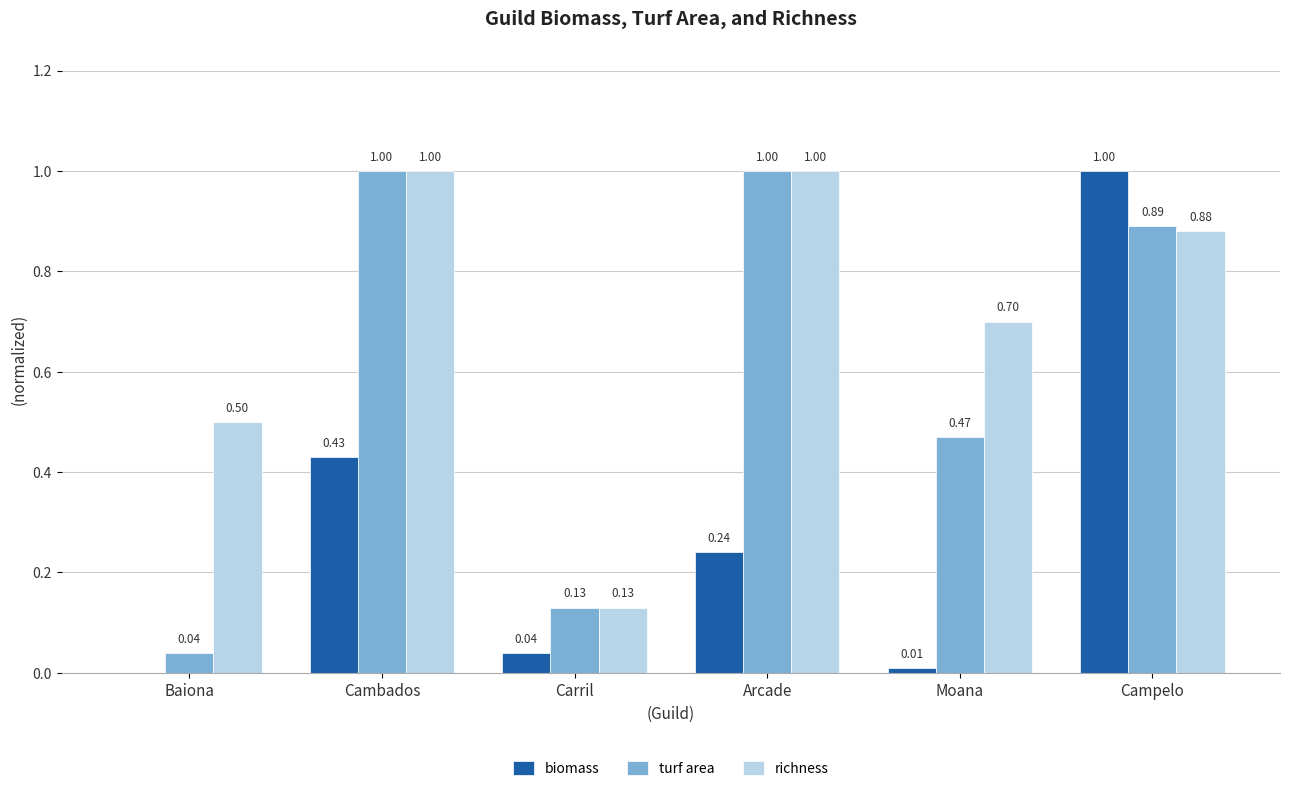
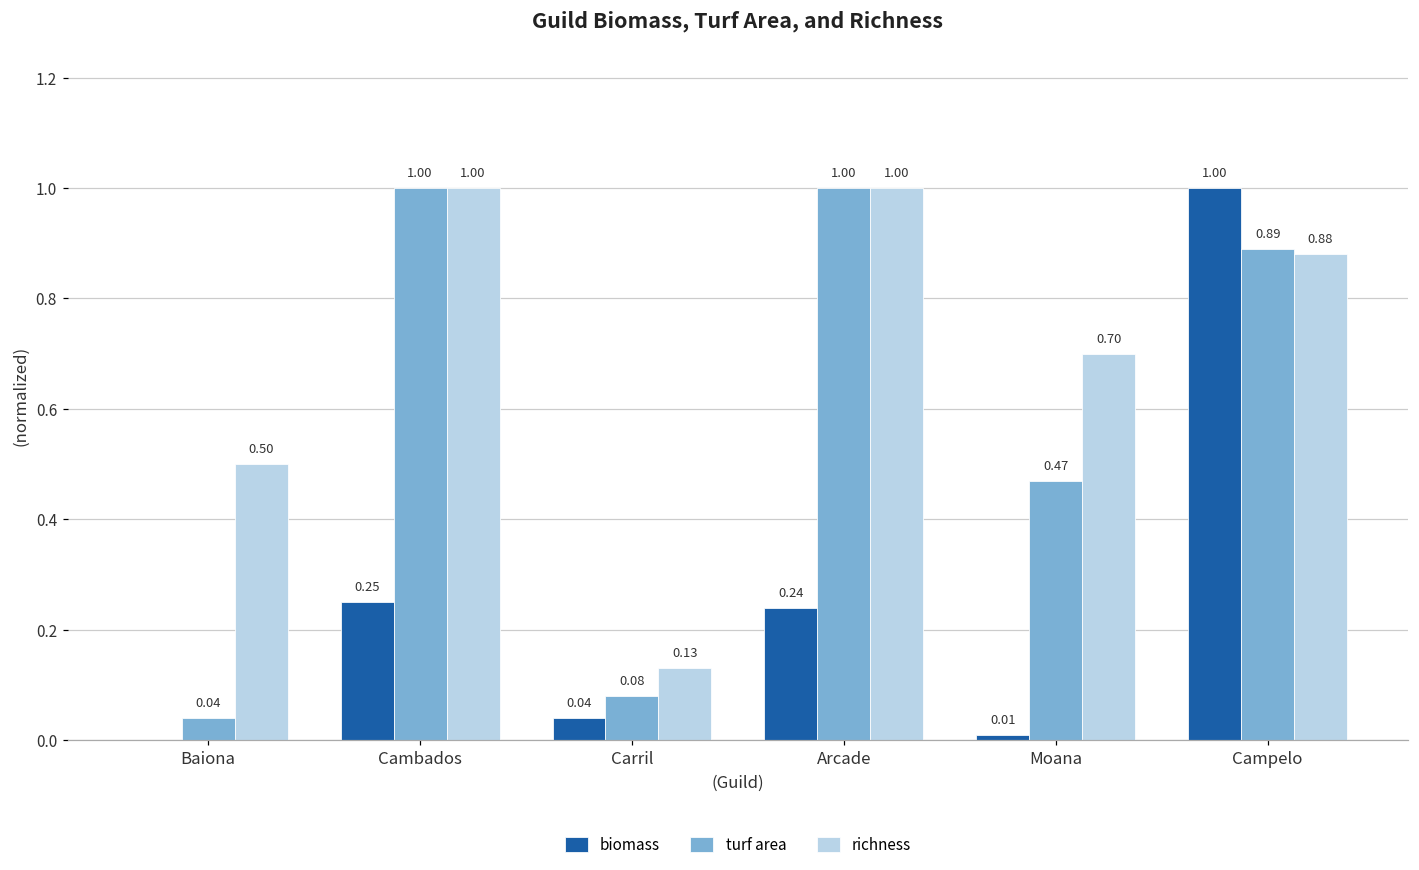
biomass, Cambados: 0.43 -> 0.25
turf area, Carril: 0.13 -> 0.08
